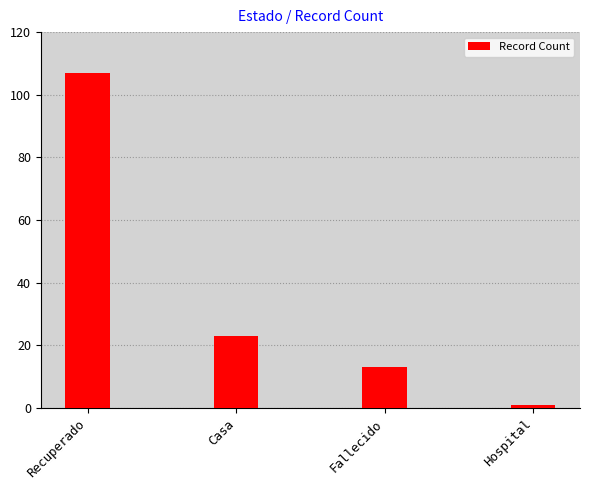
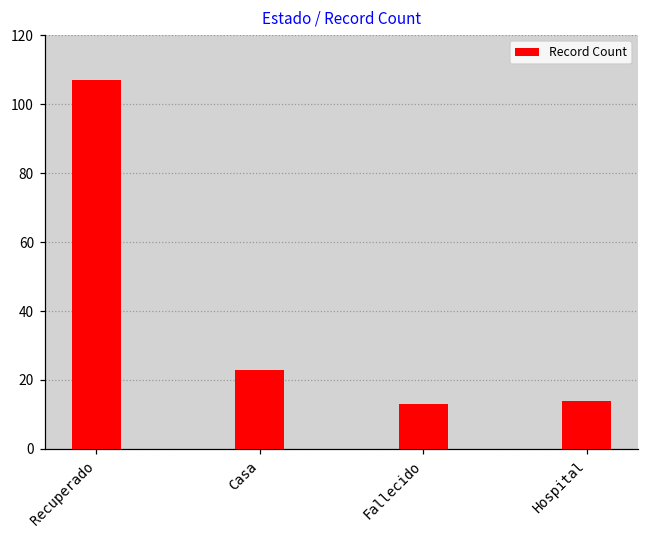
Hospital: 1 -> 14
